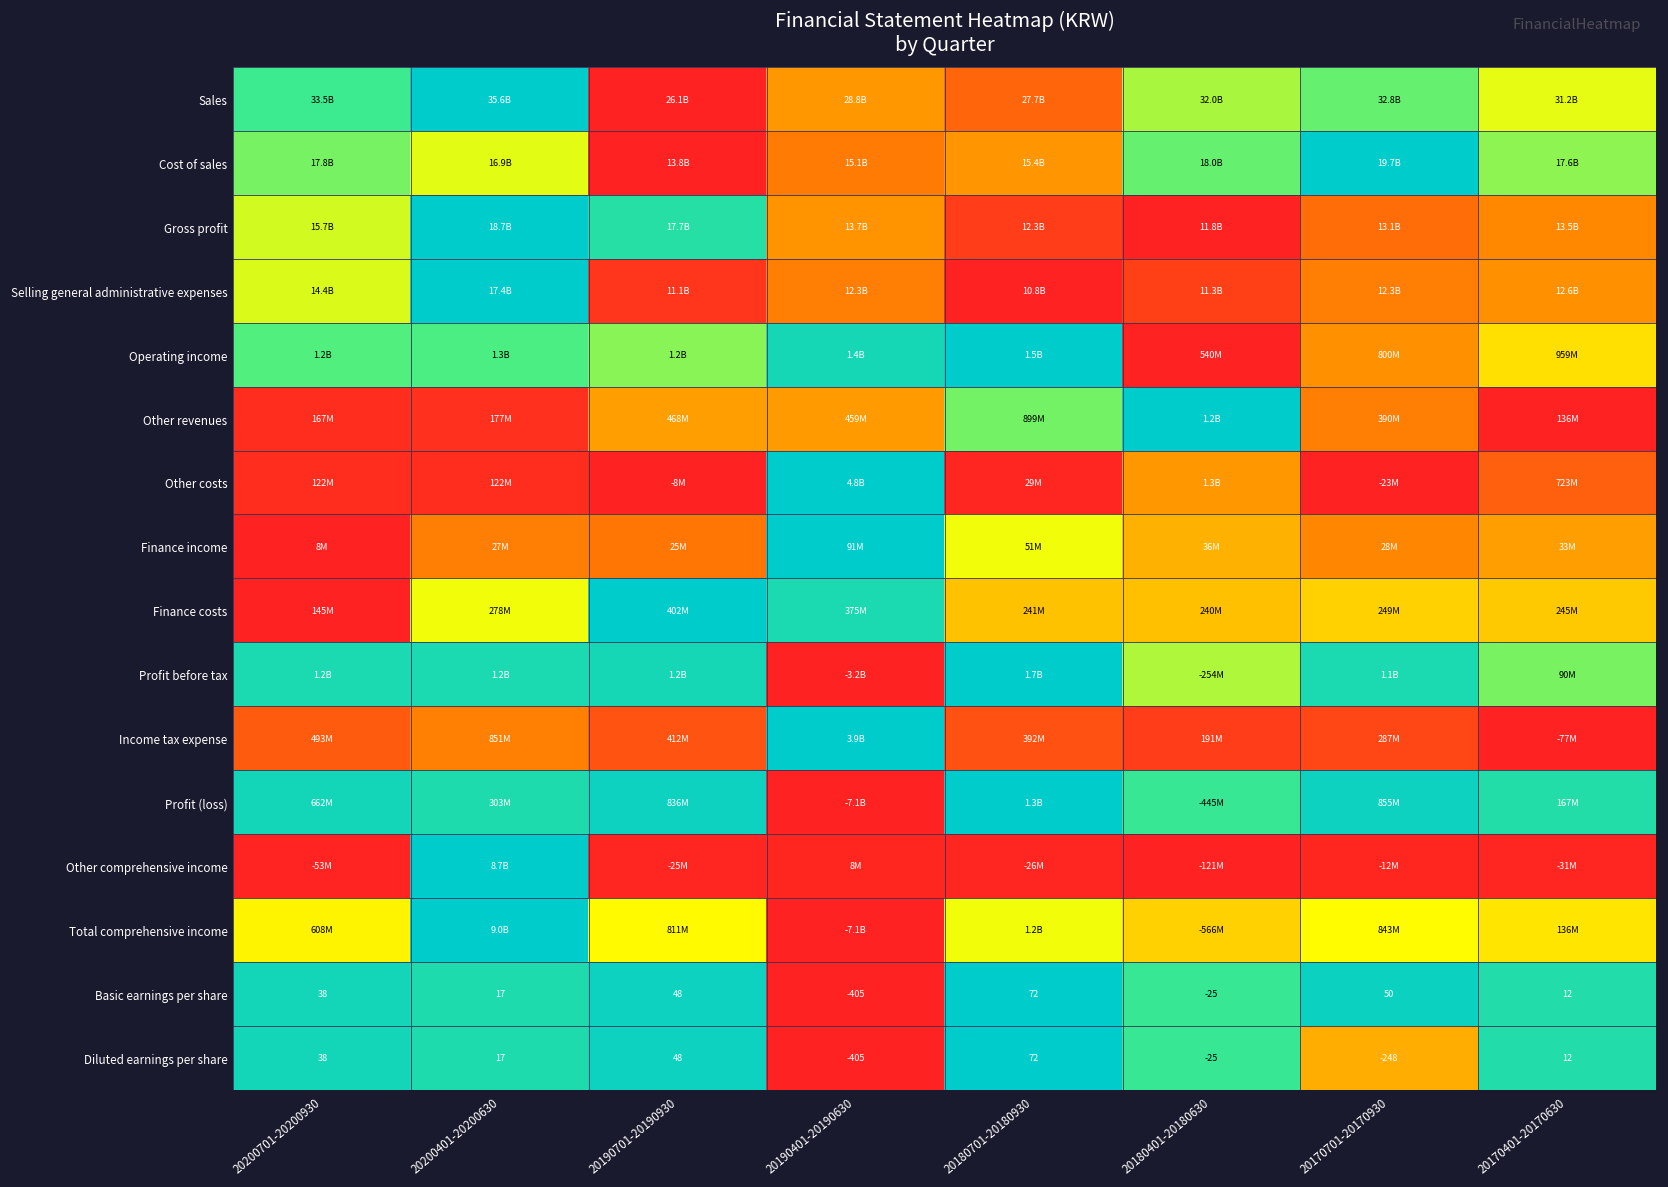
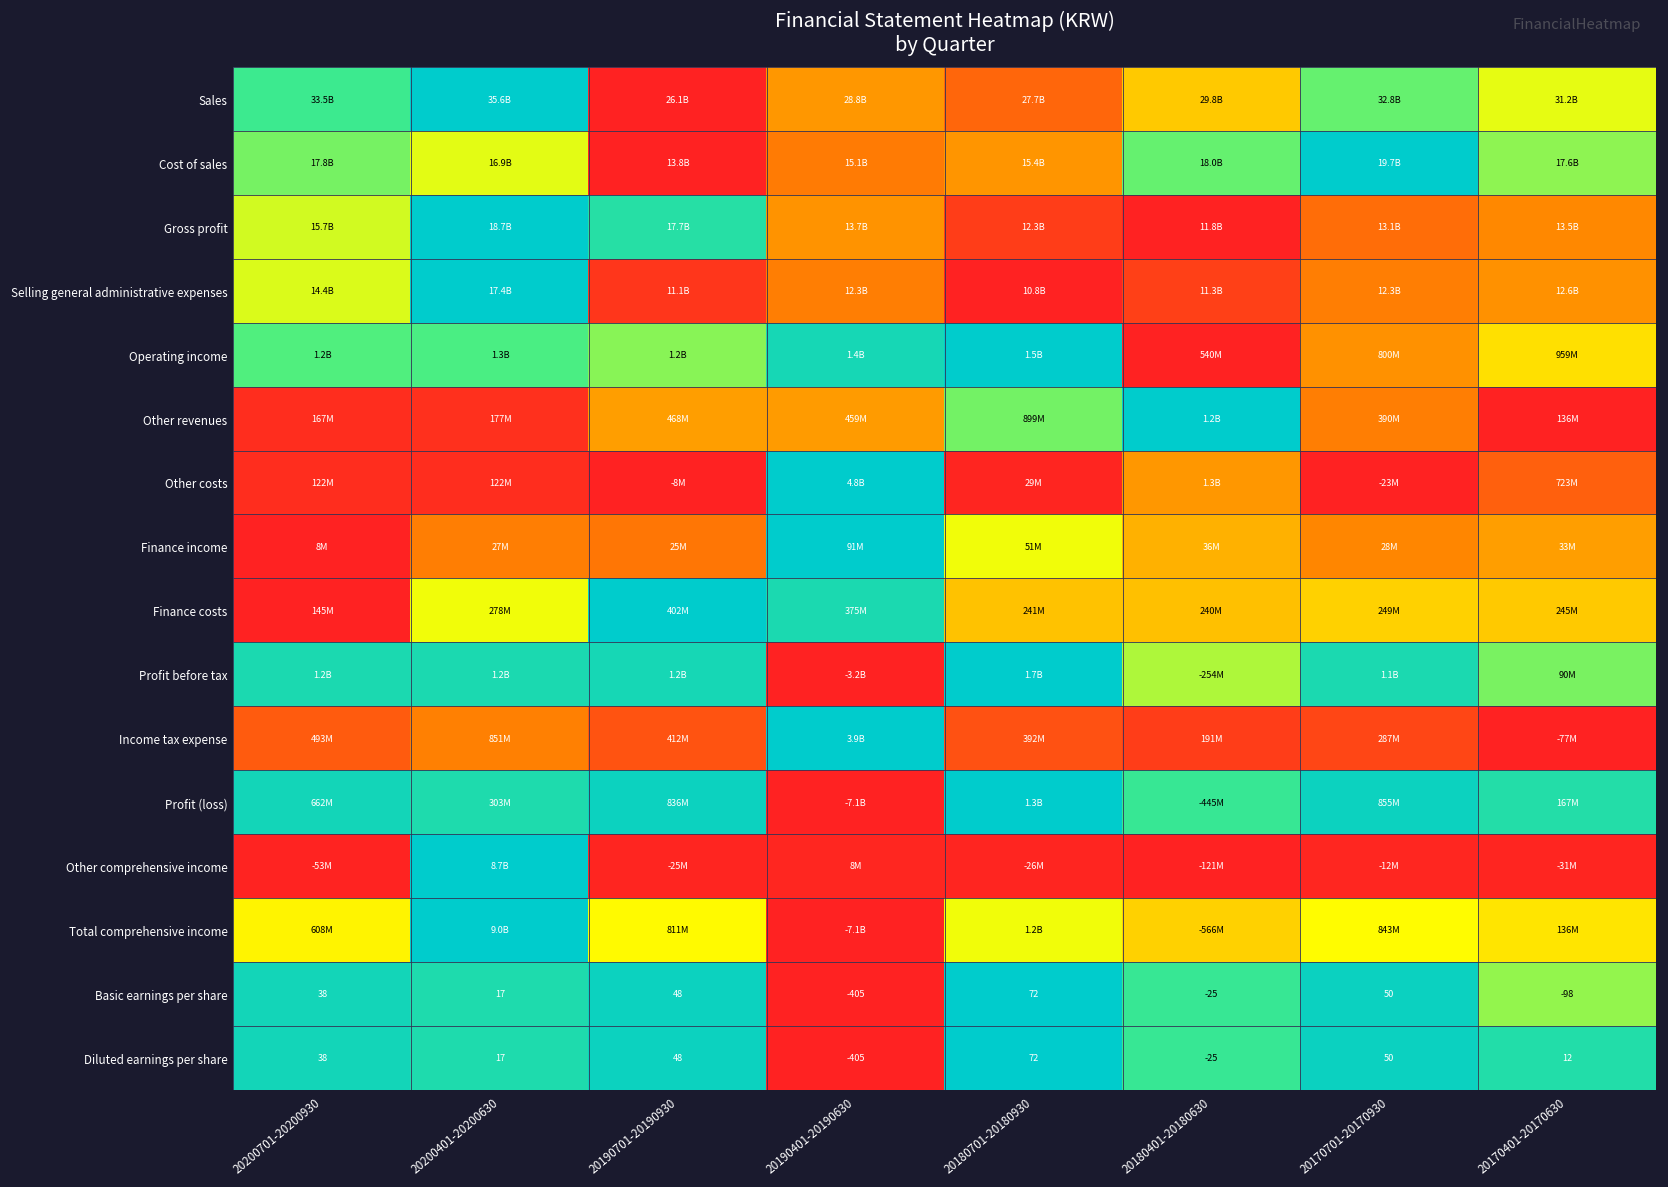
Sales, 20180401-20180630: 32.0B -> 29.8B
Basic earnings per share, 20170401-20170630: 12 -> -98
Diluted earnings per share, 20170701-20170930: -248 -> 50
